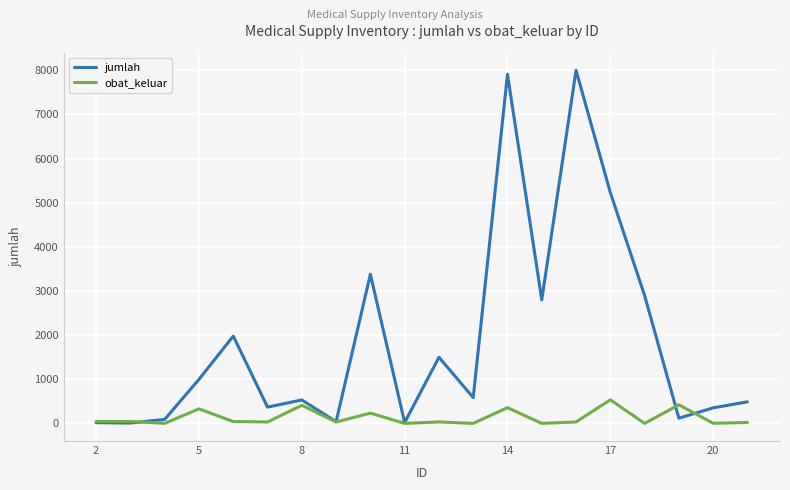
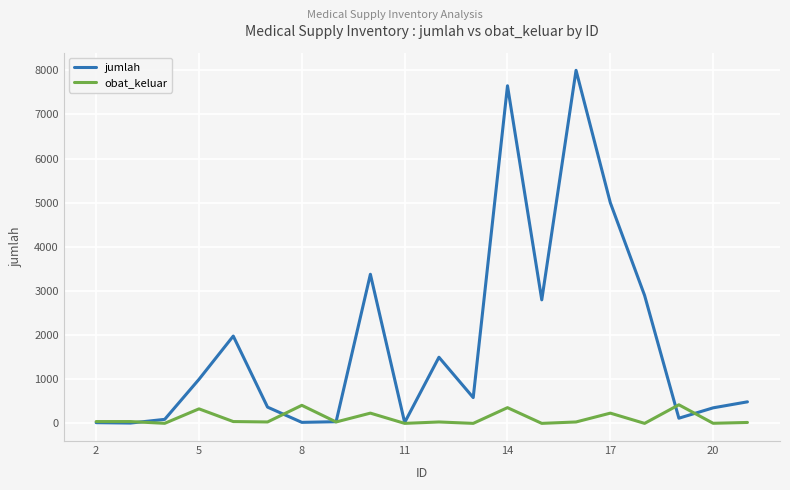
jumlah, 8: 500 -> 0
jumlah, 14: 7900 -> 7700
jumlah, 17: 5200 -> 5000
obat_keluar, 17: 500 -> 200
